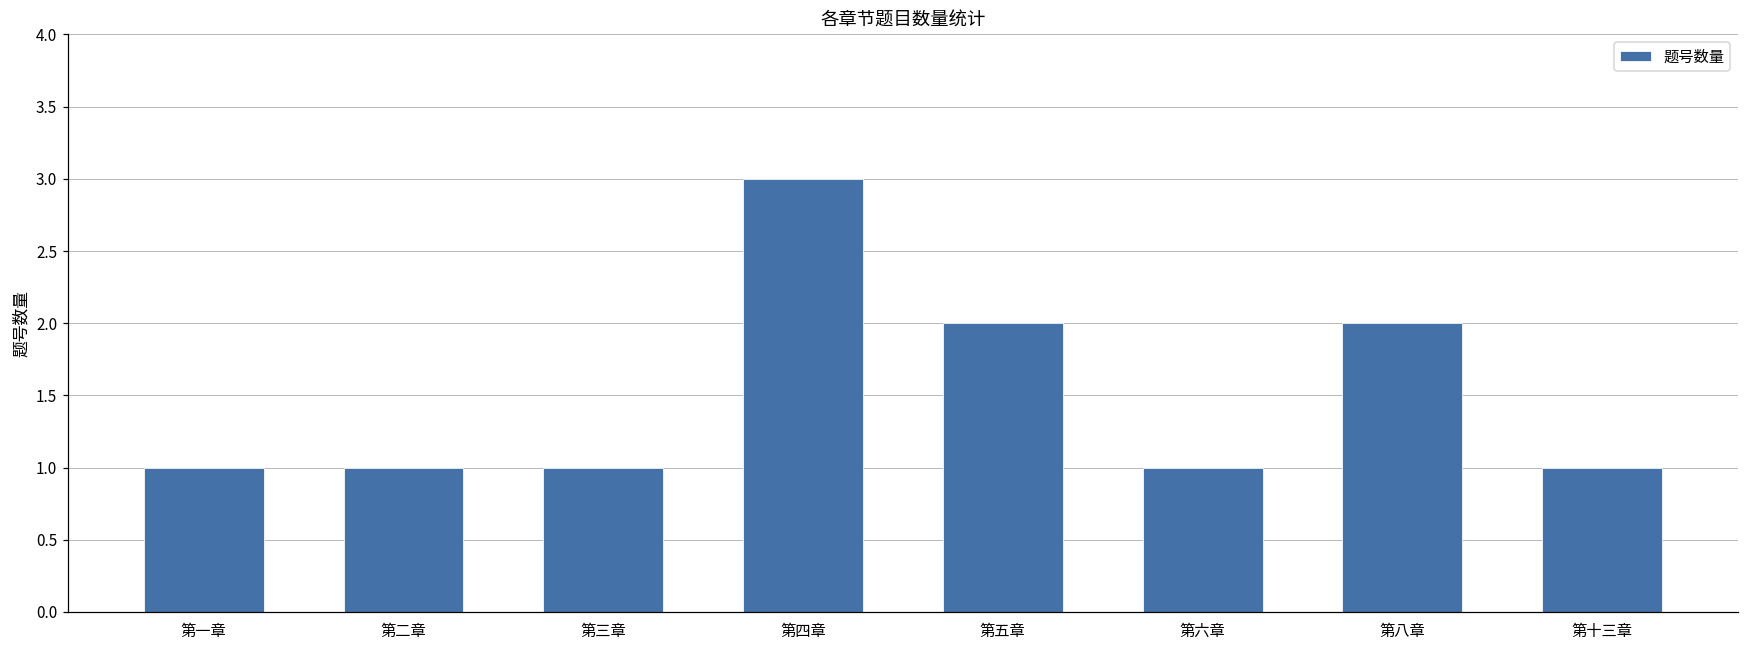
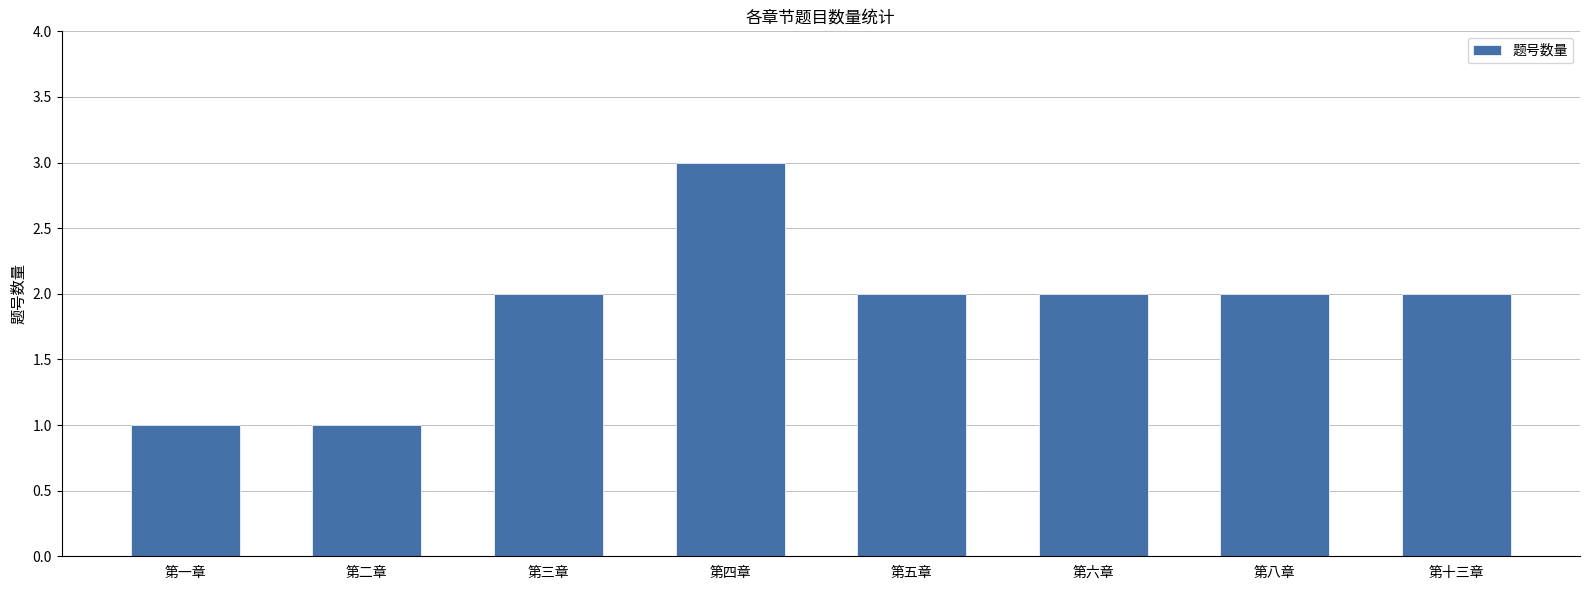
第三章: 1 -> 2
第六章: 1 -> 2
第十三章: 1 -> 2
